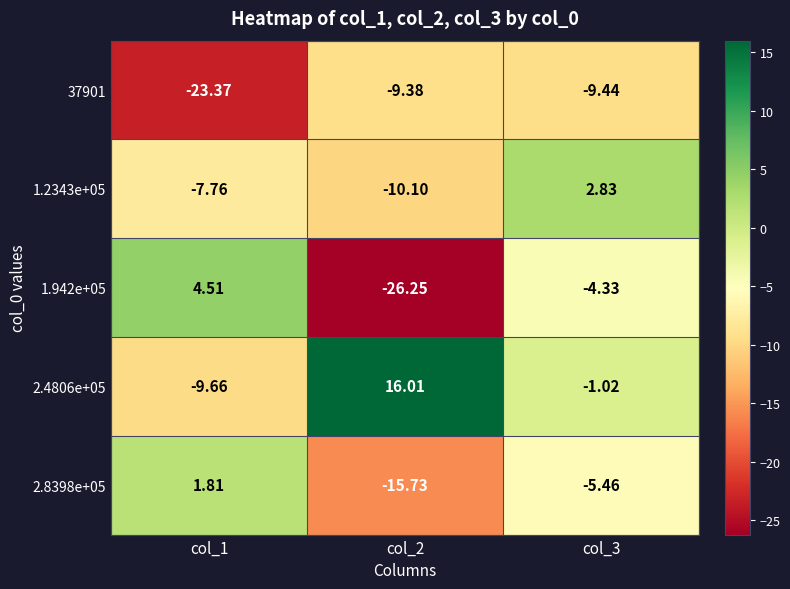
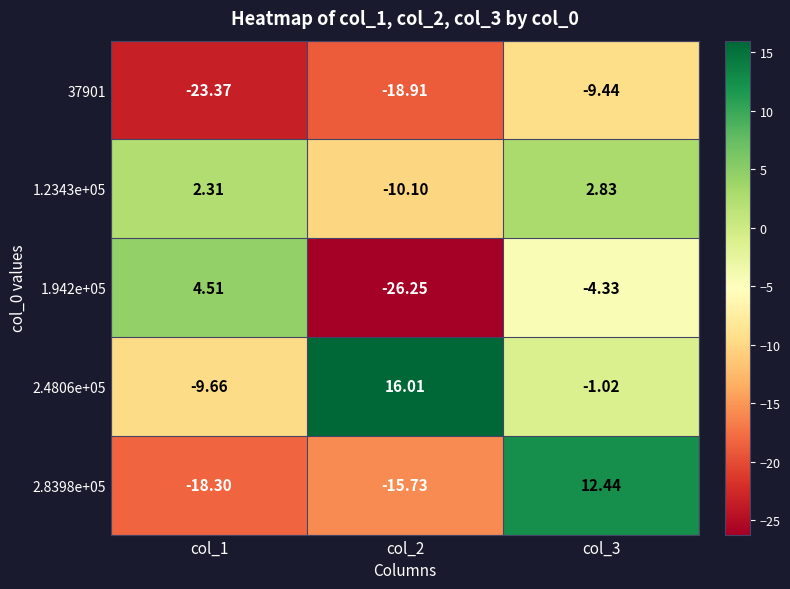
37901, col_2: -9.38 -> -18.91
1.2343e+05, col_1: -7.76 -> 2.31
2.8398e+05, col_1: 1.81 -> -18.30
2.8398e+05, col_3: -5.46 -> 12.44
